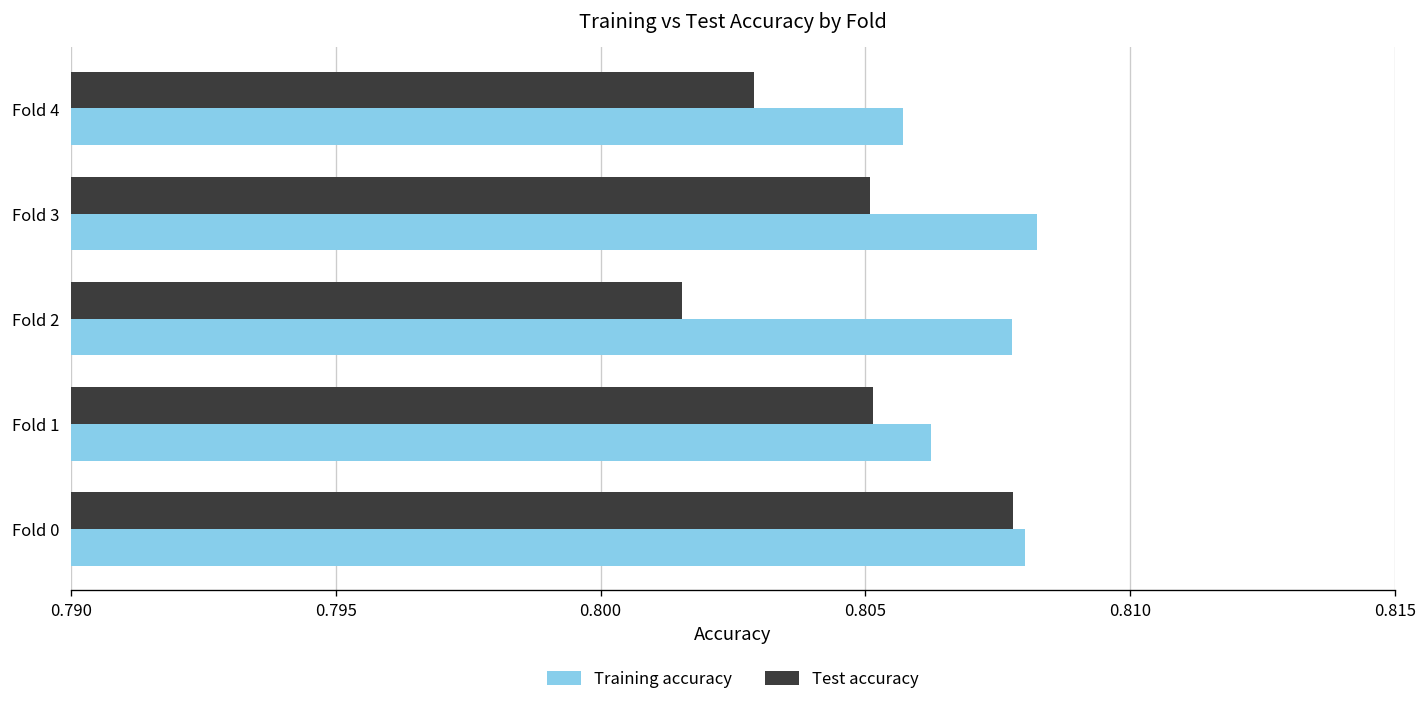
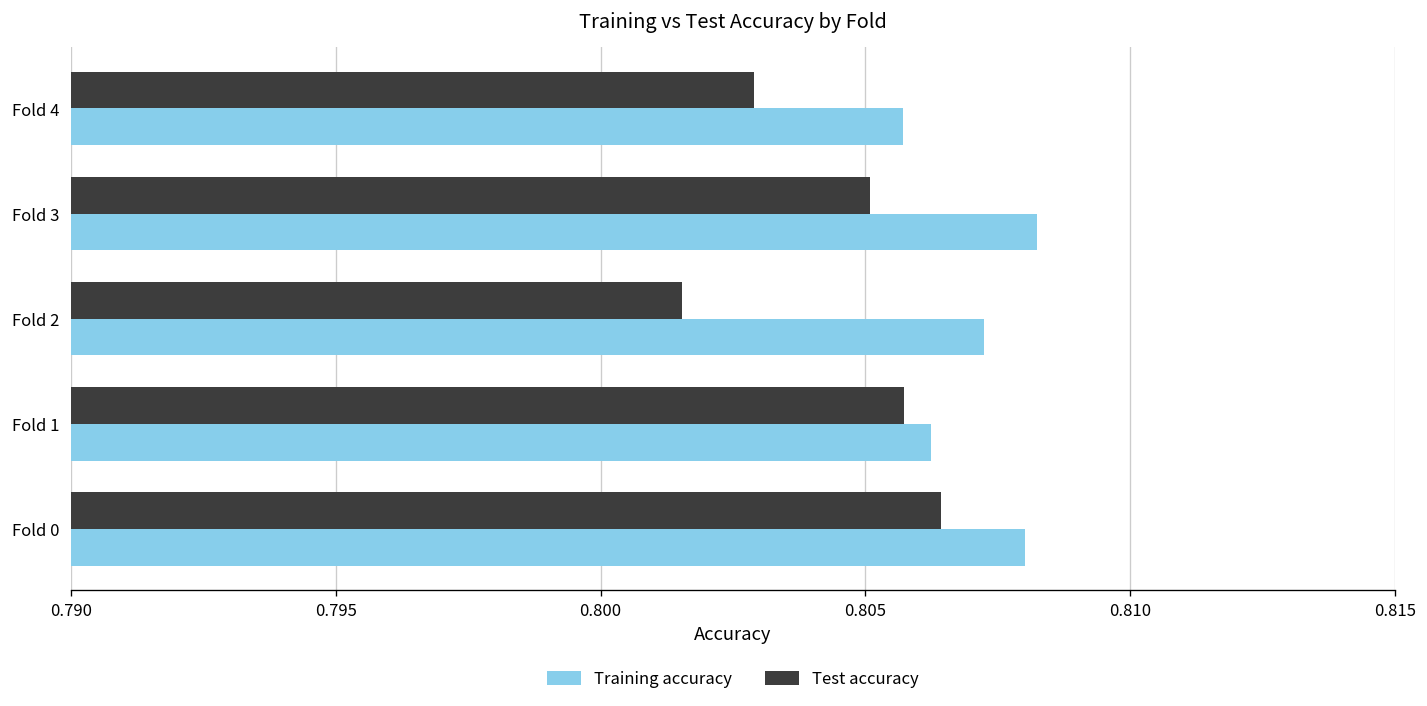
Training accuracy, Fold 2: 0.8078 -> 0.8072
Test accuracy, Fold 1: 0.8051 -> 0.8057
Test accuracy, Fold 0: 0.8078 -> 0.8064
